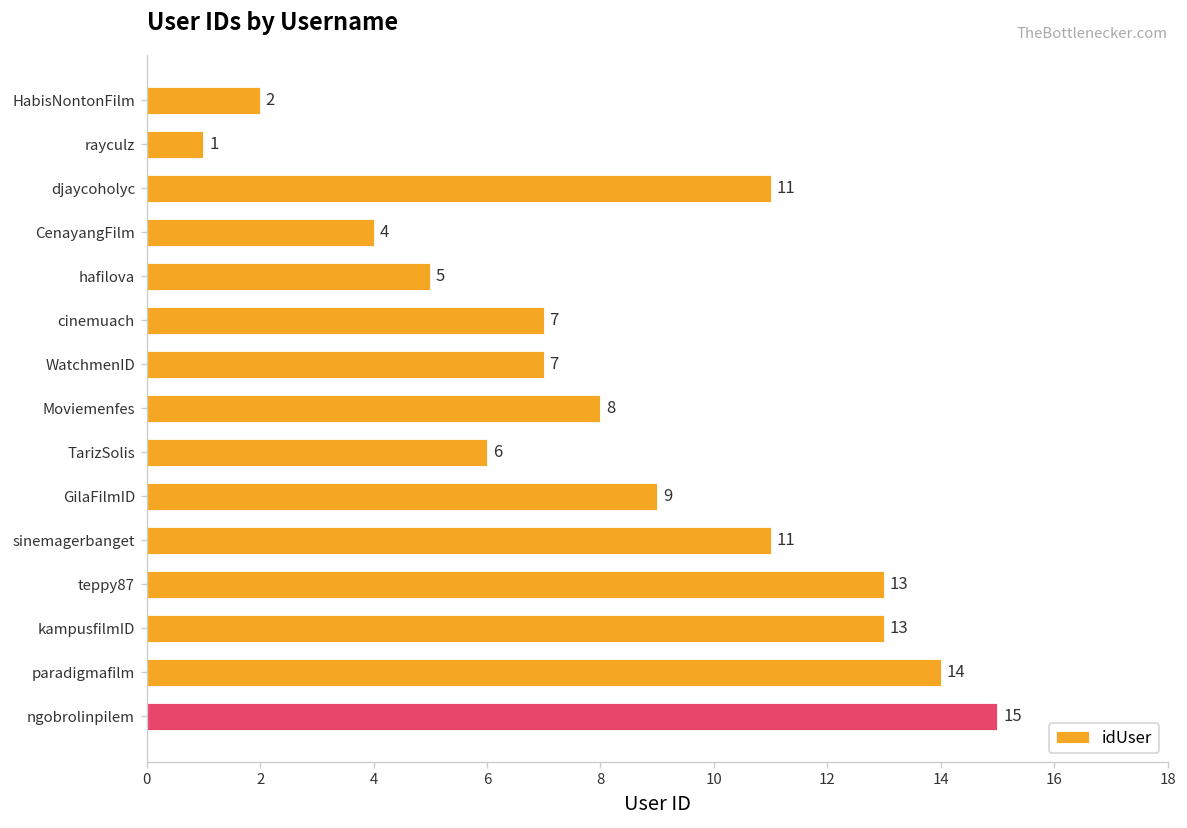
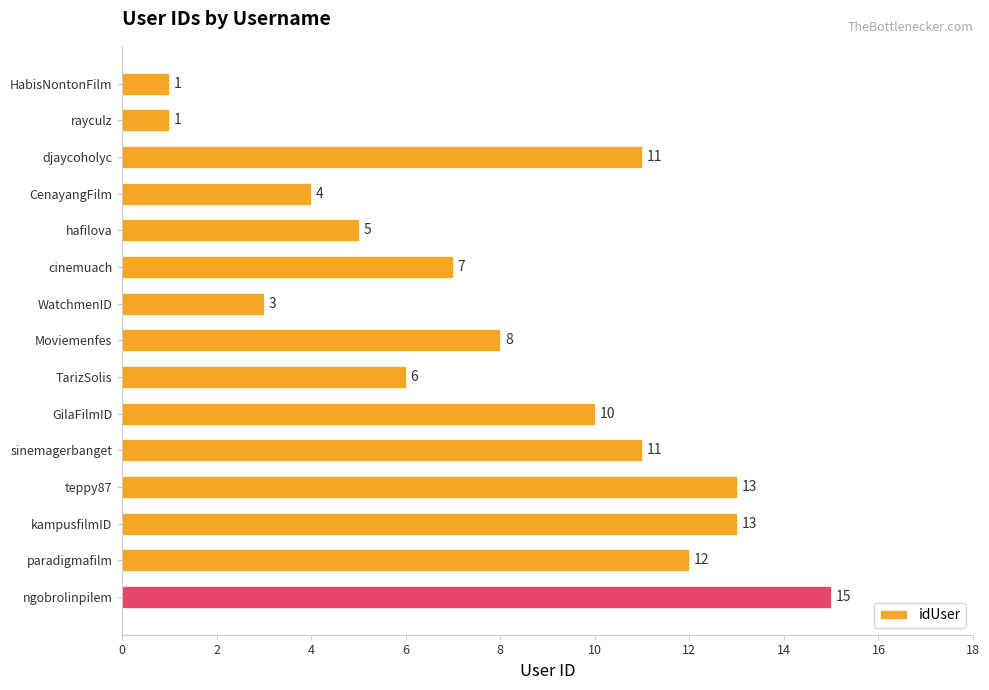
HabisNontonFilm: 2 -> 1
WatchmenID: 7 -> 3
GilaFilmID: 9 -> 10
paradigmafilm: 14 -> 12
